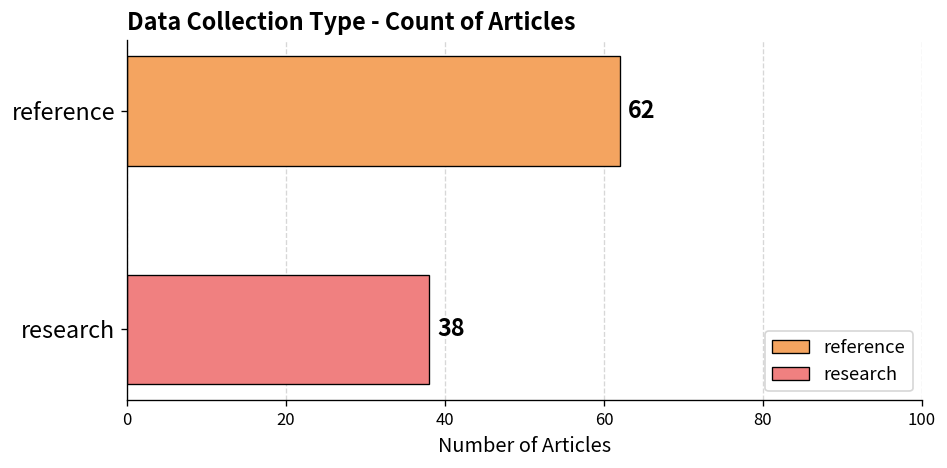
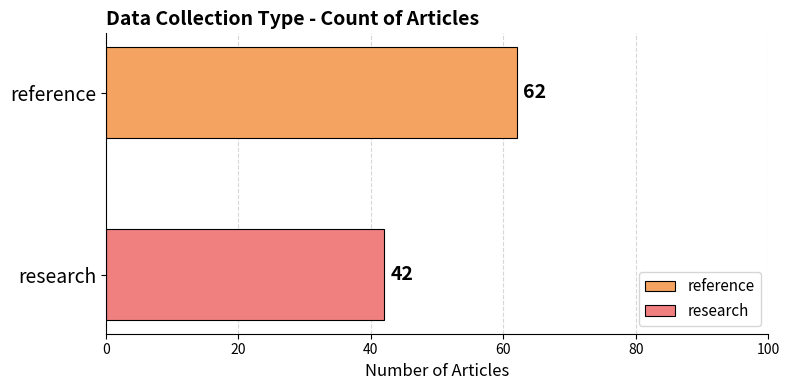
research: 38 -> 42
